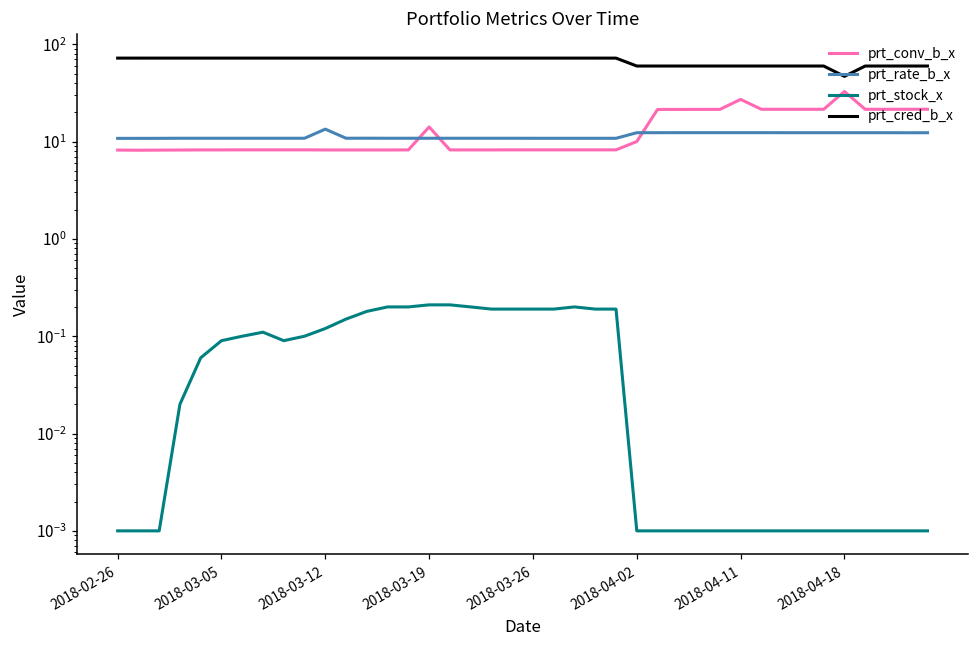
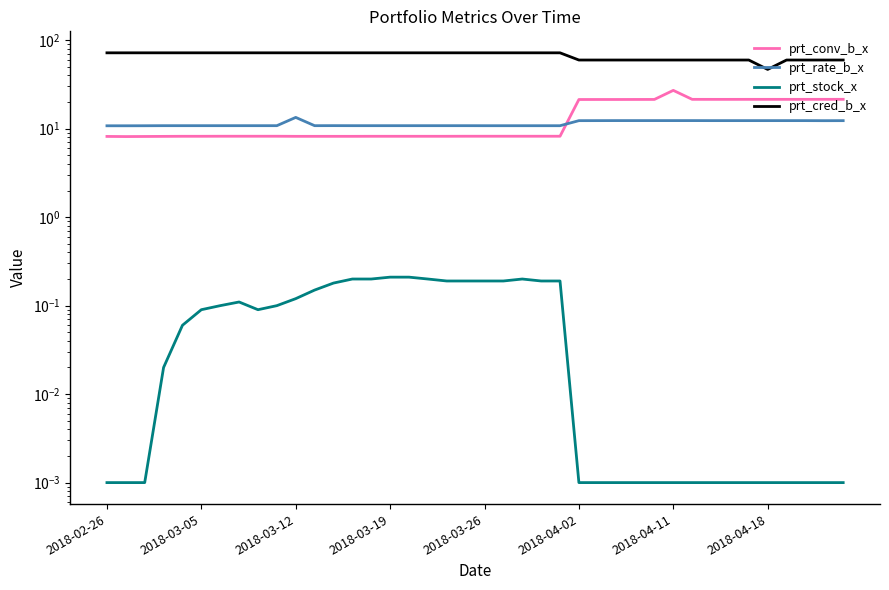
prt_conv_b_x, 2018-03-19: 14 -> 8
prt_conv_b_x, 2018-04-02: 10 -> 21
prt_conv_b_x, 2018-04-18: 33 -> 21
